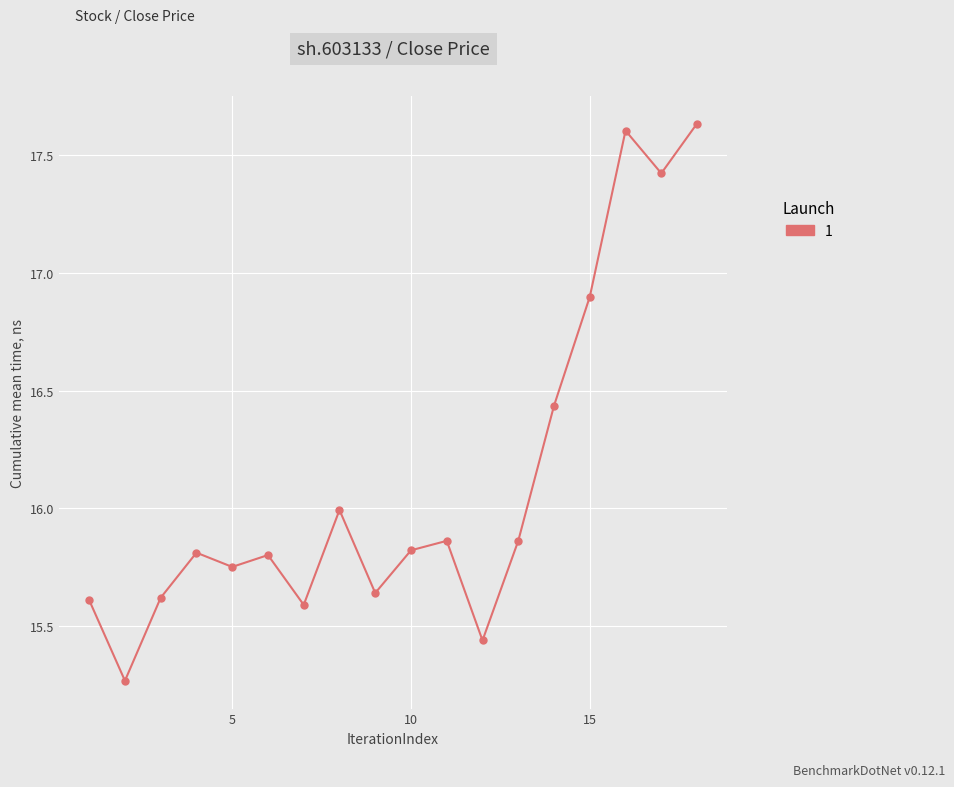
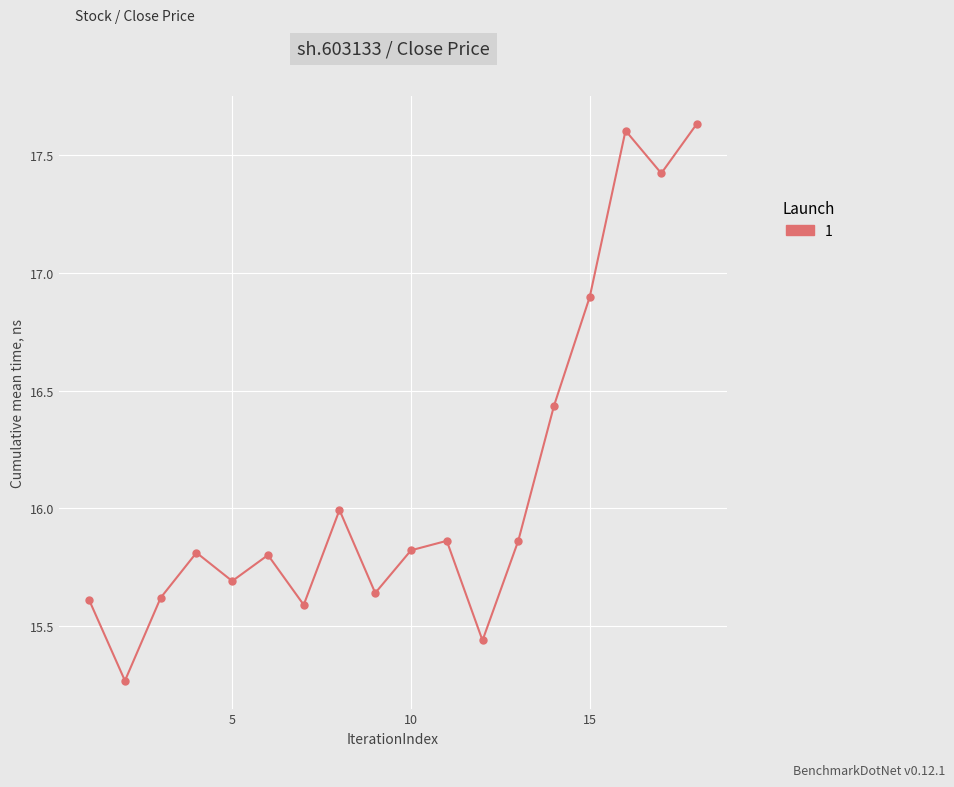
5: 15.75 -> 15.69
